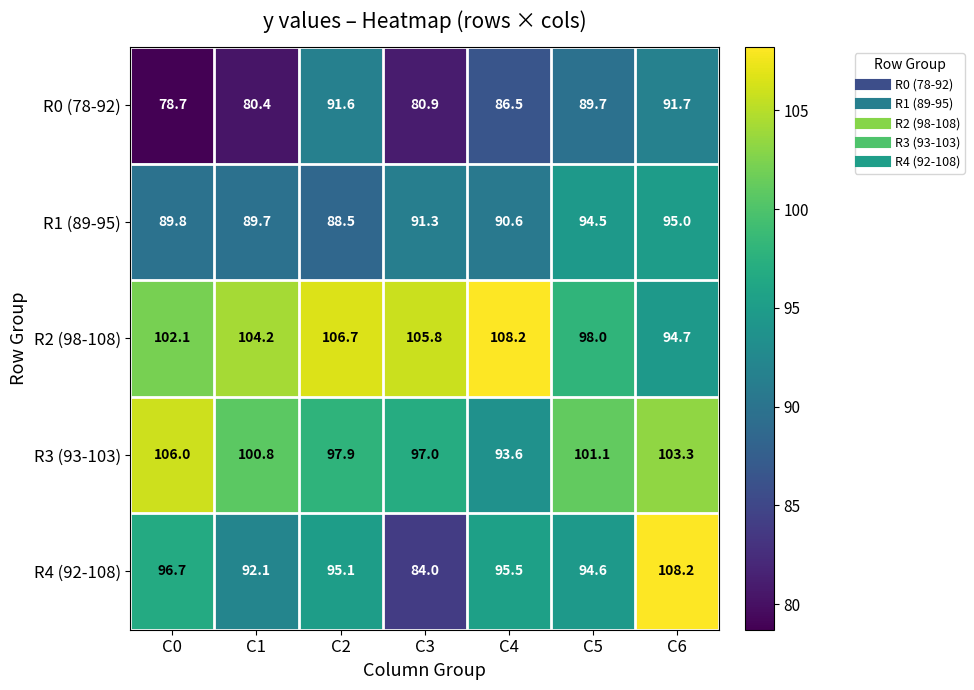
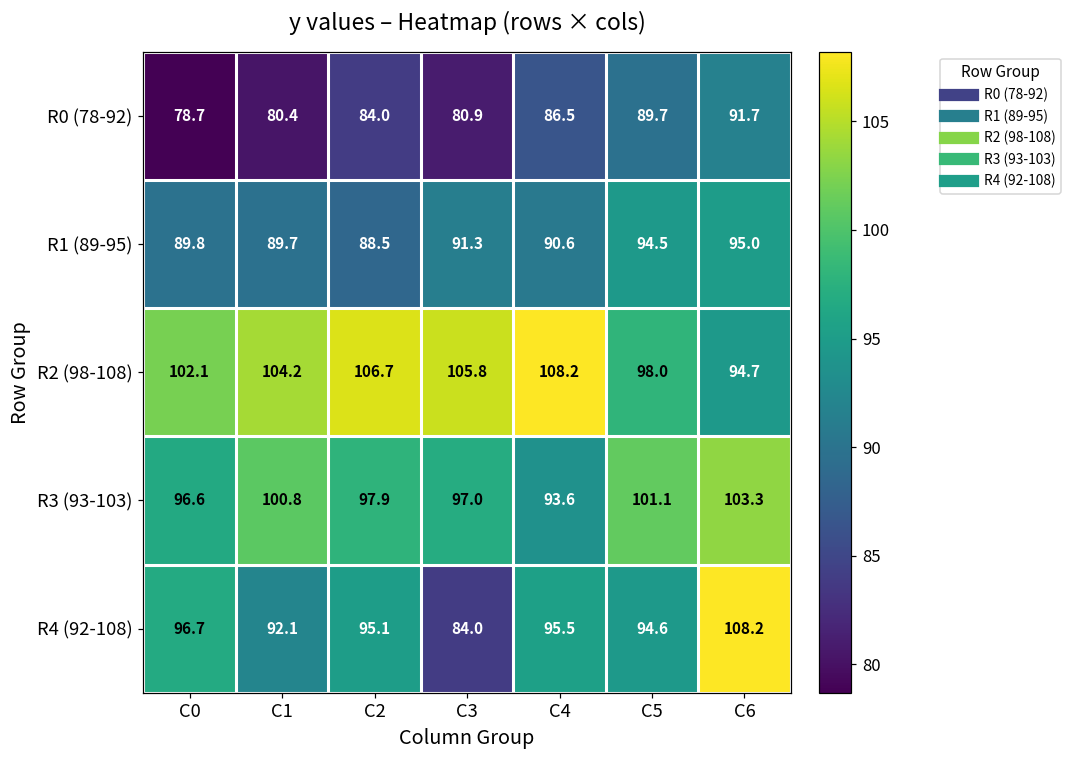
R0 (78-92), C2: 91.6 -> 84.0
R3 (93-103), C0: 106.0 -> 96.6
